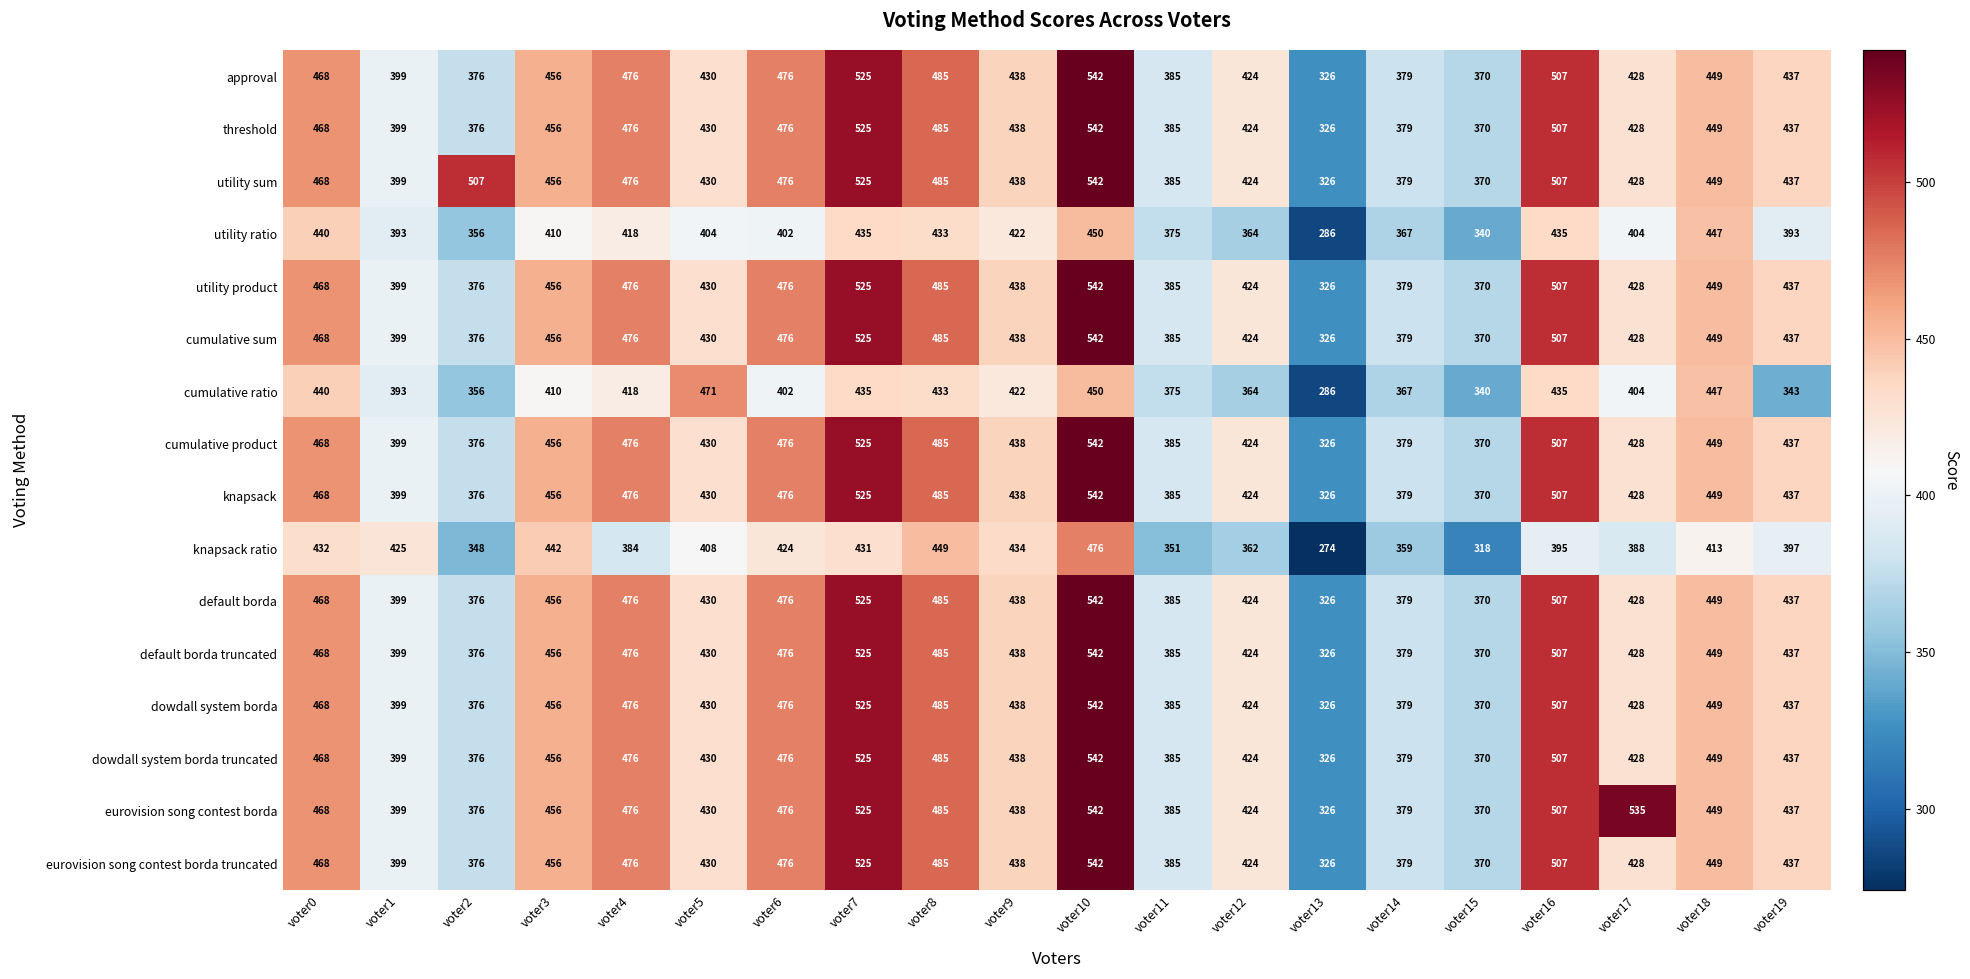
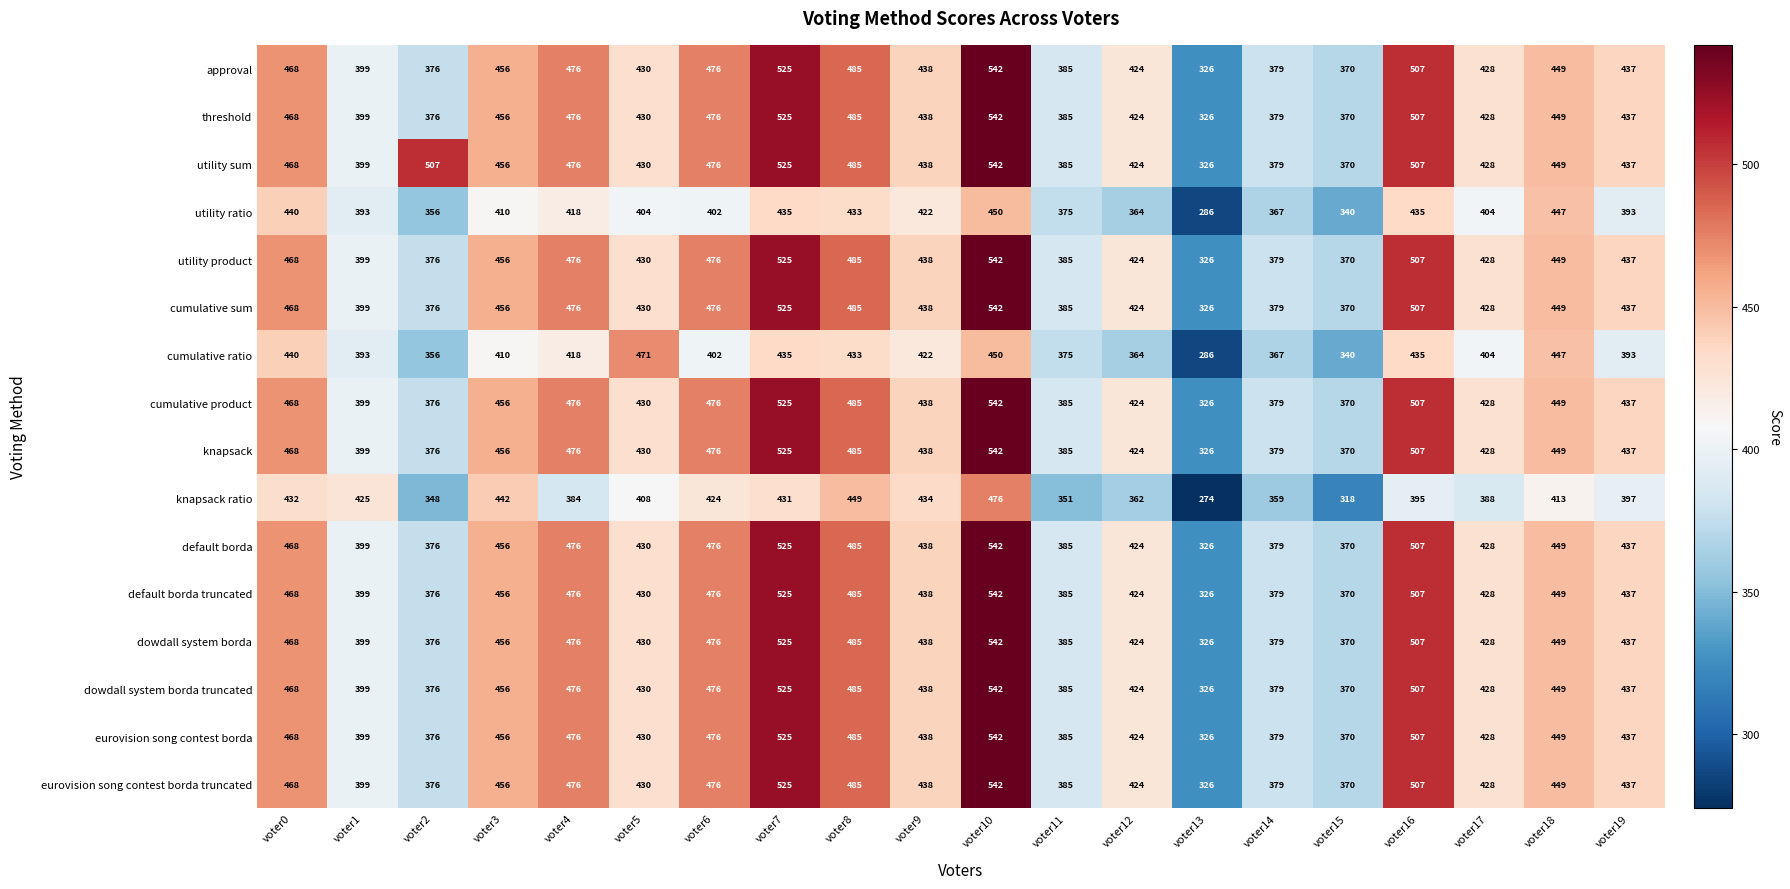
cumulative ratio, voter19: 343 -> 393
eurovision song contest borda, voter17: 535 -> 428
